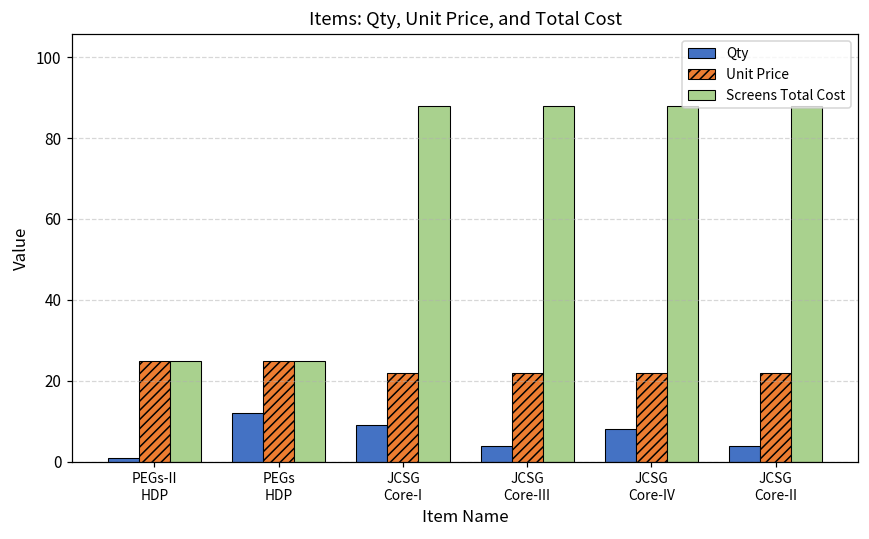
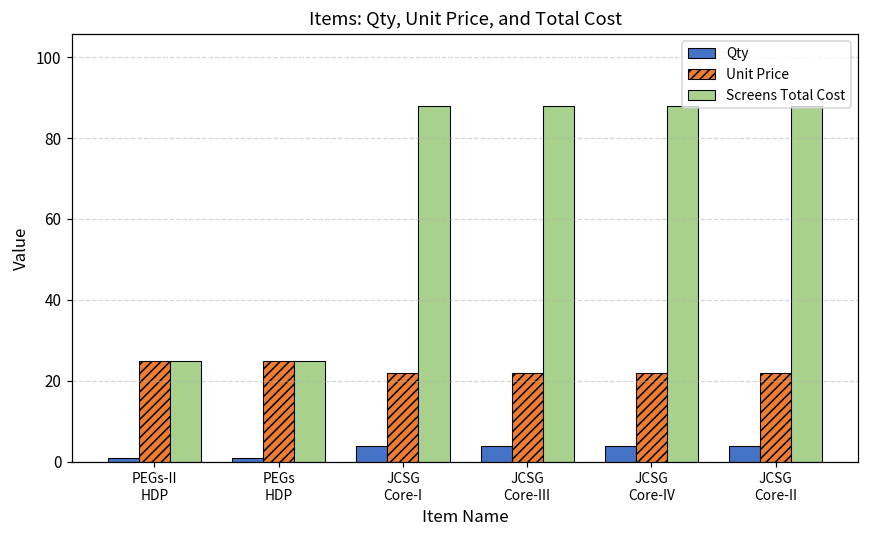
Qty, PEGs HDP: 12 -> 1
Qty, JCSG Core-I: 9 -> 4
Qty, JCSG Core-IV: 8 -> 4
